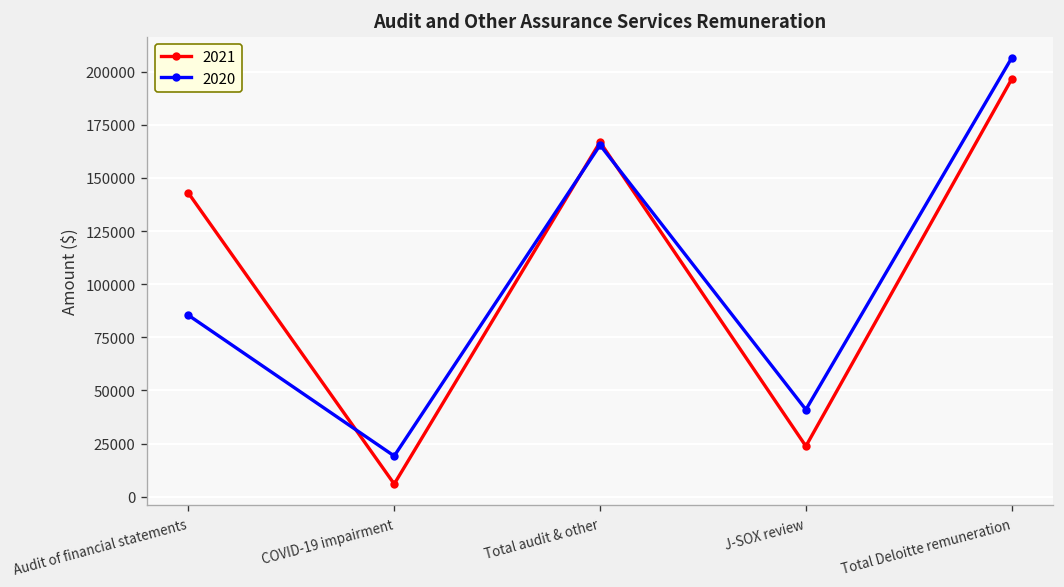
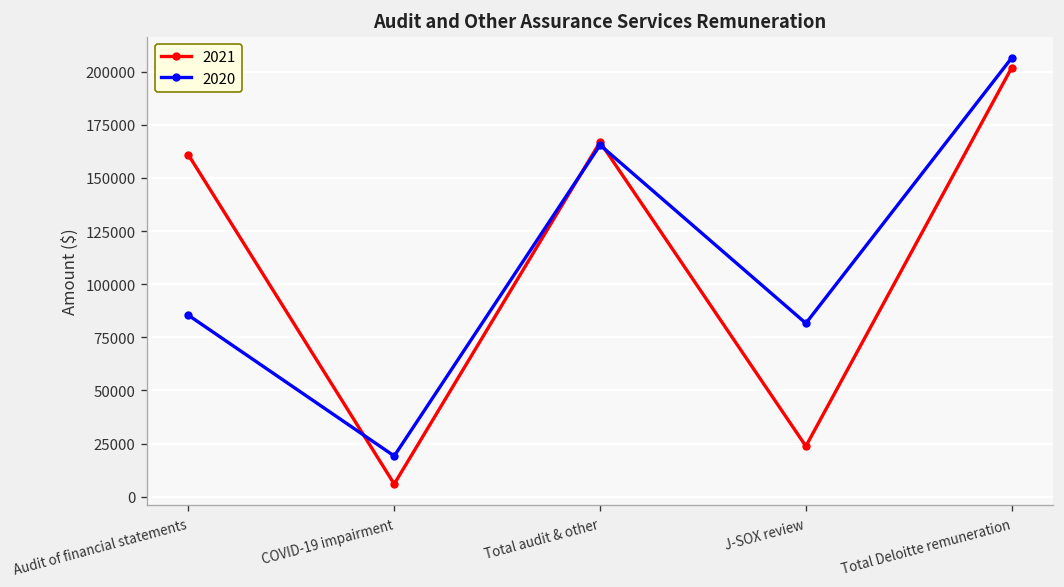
2021, Audit of financial statements: 143000 -> 161000
2020, J-SOX review: 41000 -> 82000
2021, Total Deloitte remuneration: 197000 -> 202000
